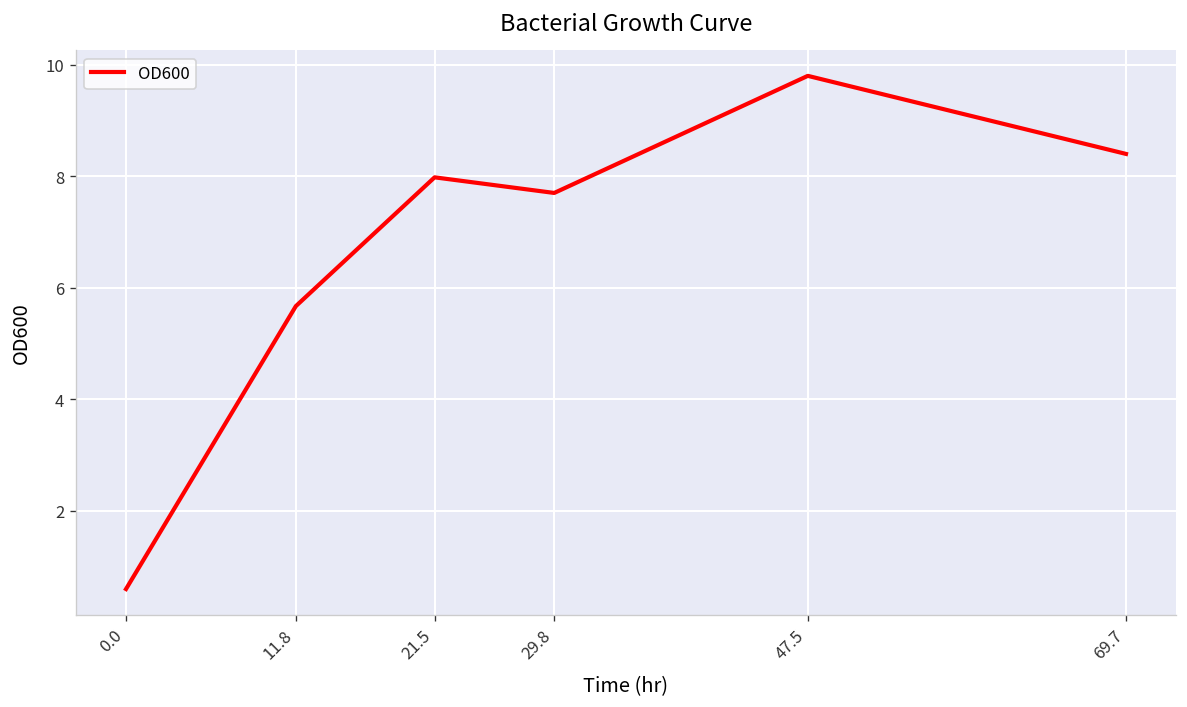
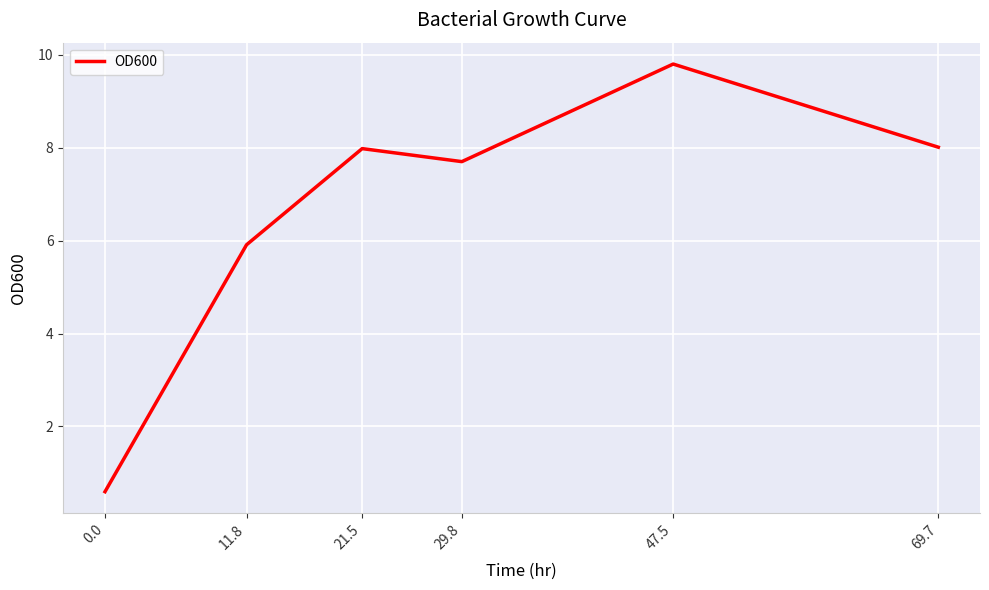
11.8: 5.7 -> 5.9
69.7: 8.4 -> 8.0
